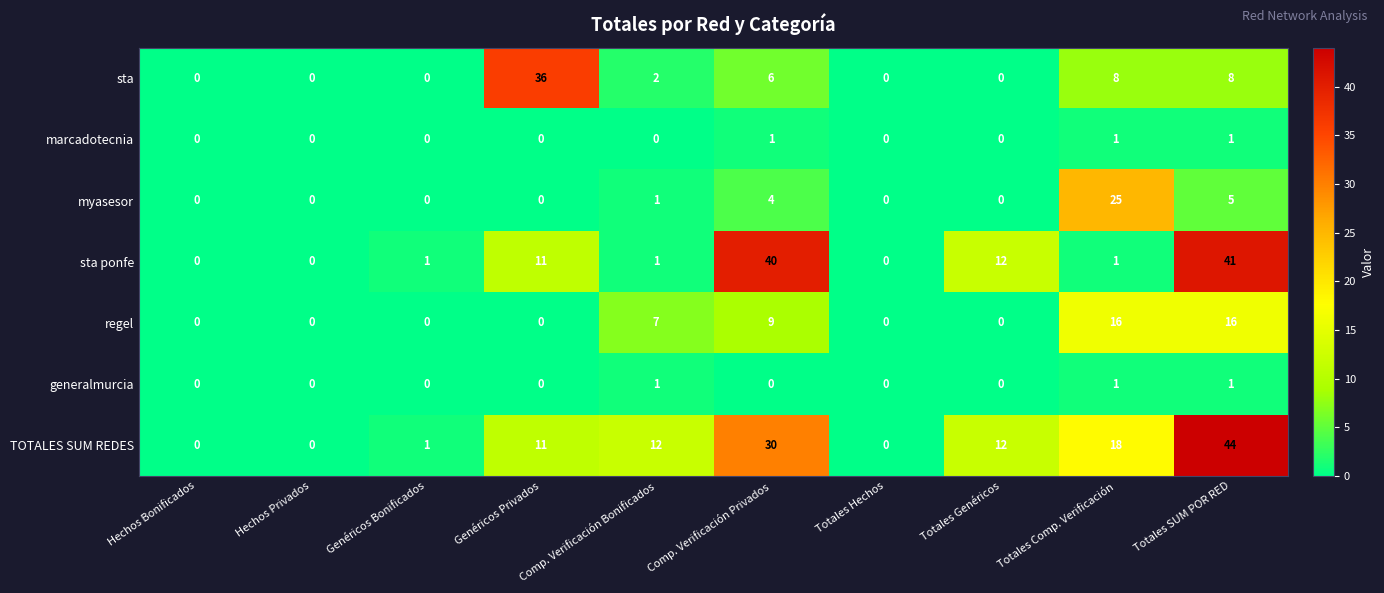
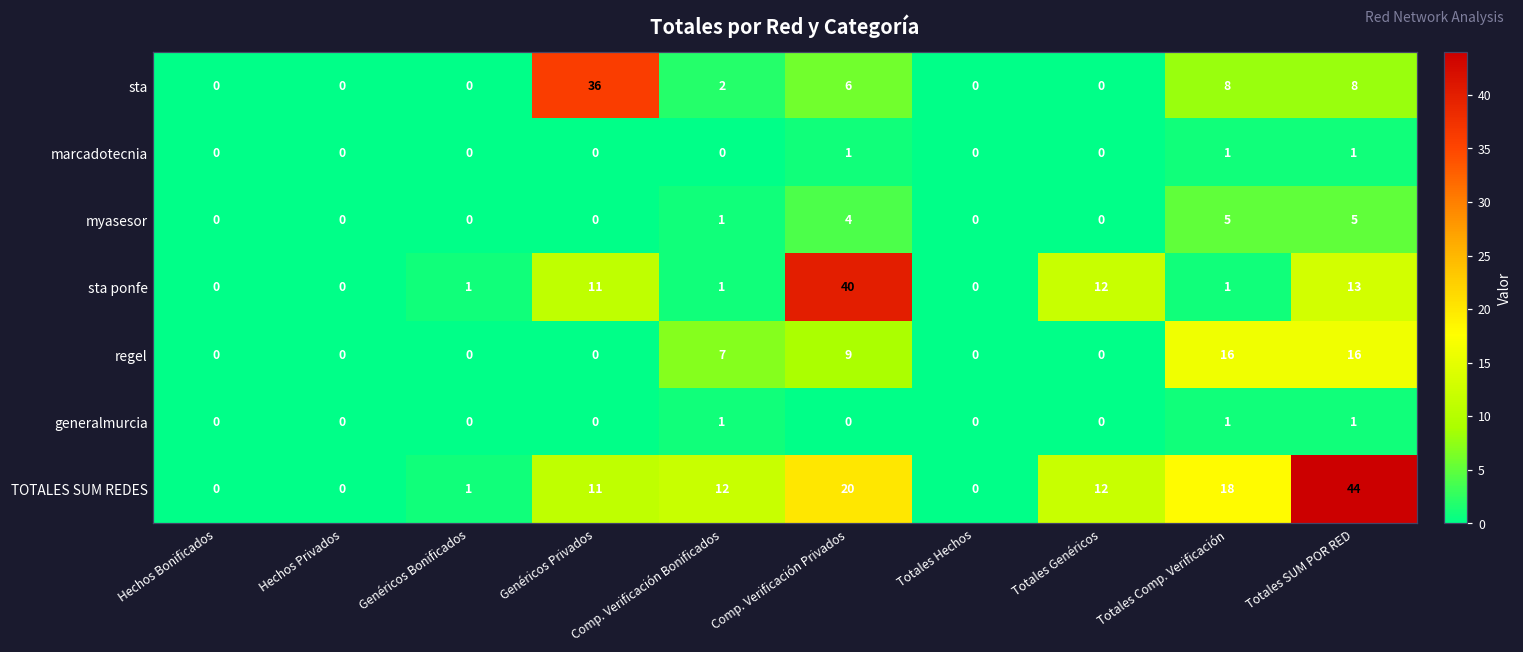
myasesor, Totales Comp. Verificación: 25 -> 5
sta ponfe, Totales SUM POR RED: 41 -> 13
TOTALES SUM REDES, Comp. Verificación Privados: 30 -> 20
